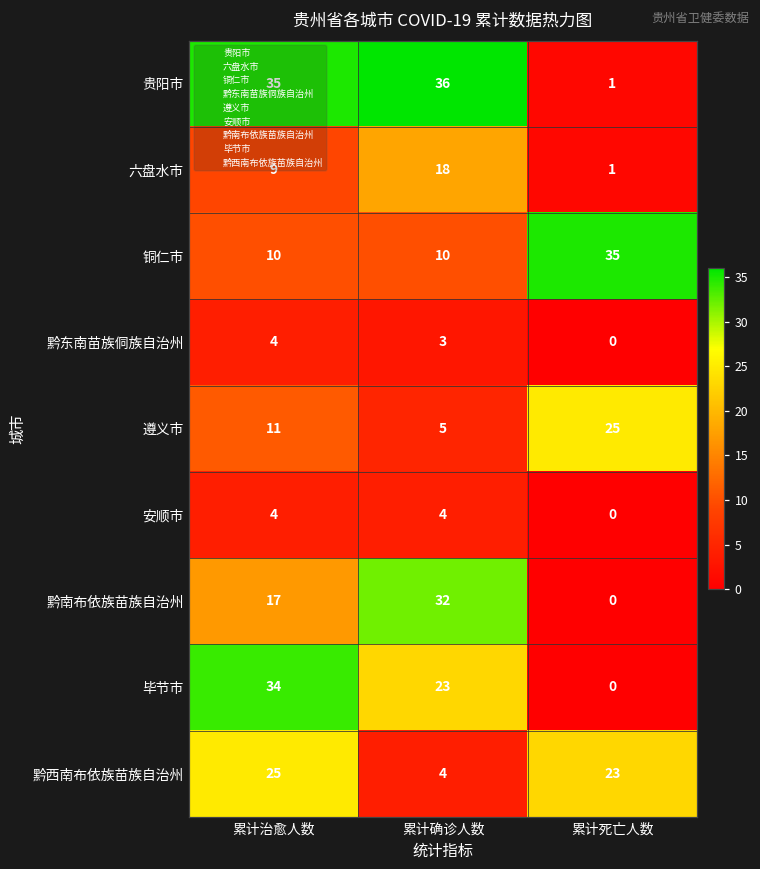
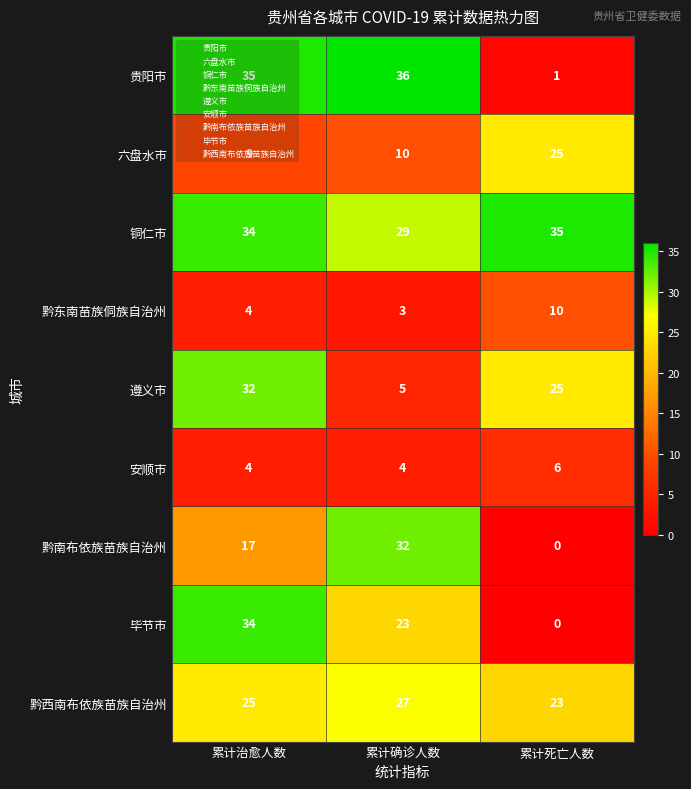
六盘水市, 累计确诊人数: 18 -> 10
六盘水市, 累计死亡人数: 1 -> 25
铜仁市, 累计治愈人数: 10 -> 34
铜仁市, 累计确诊人数: 10 -> 29
黔东南苗族侗族自治州, 累计死亡人数: 0 -> 10
遵义市, 累计治愈人数: 11 -> 32
安顺市, 累计死亡人数: 0 -> 6
黔西南布依族苗族自治州, 累计确诊人数: 4 -> 27
